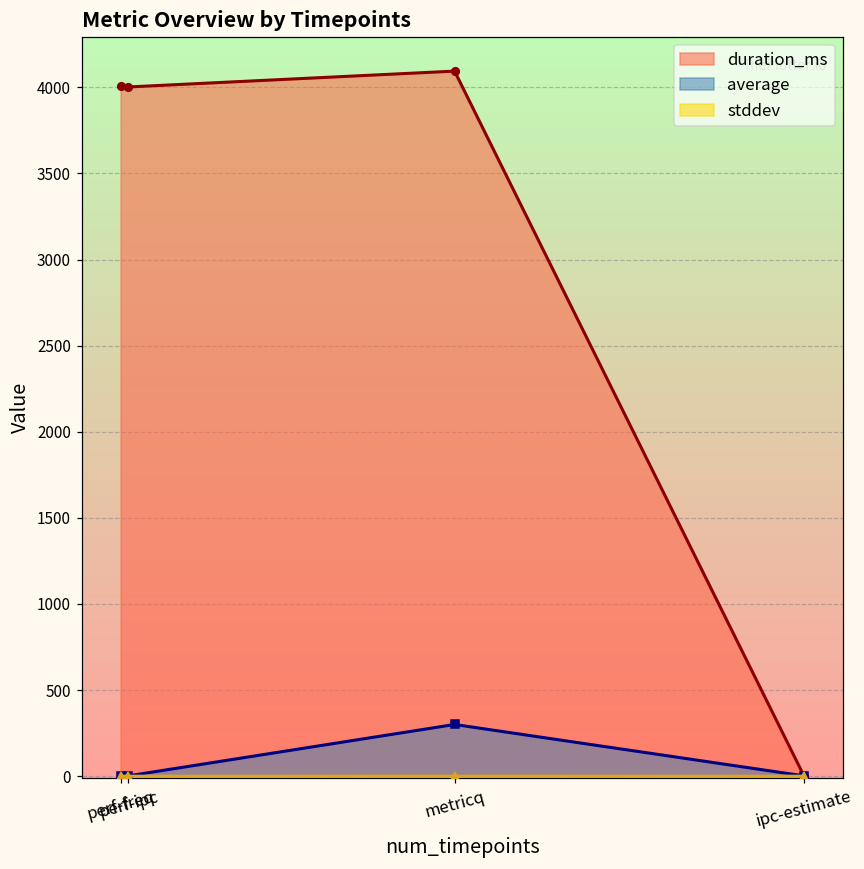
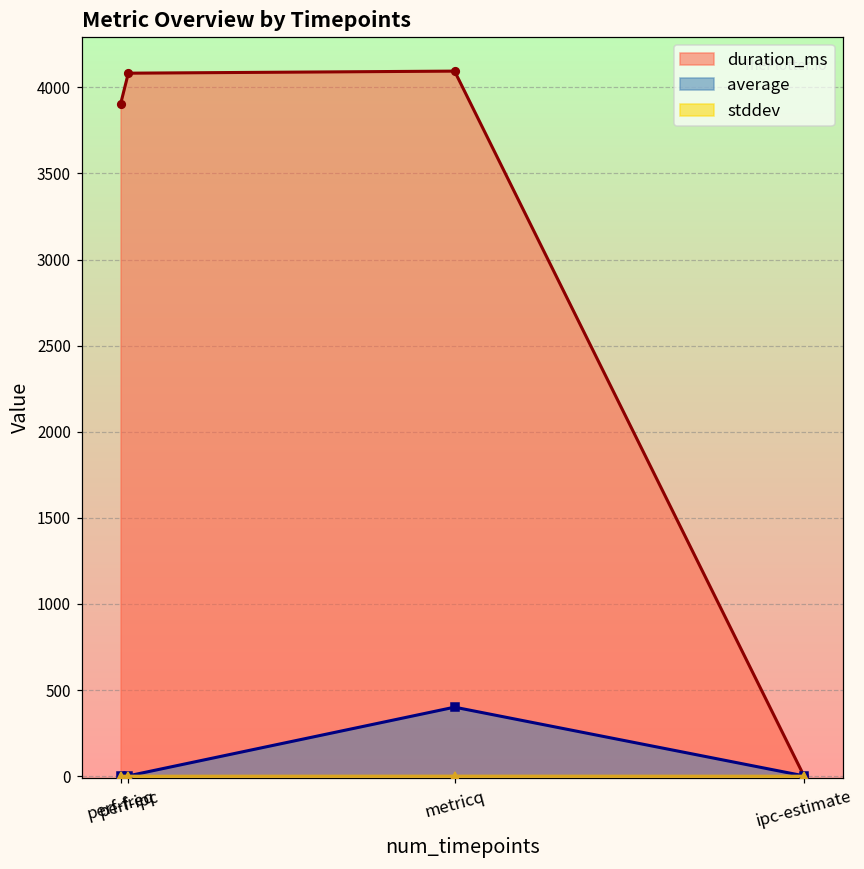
duration_ms, perf-freq: 4010 -> 3900
duration_ms, perf-ipc: 4000 -> 4080
average, metricq: 300 -> 400
